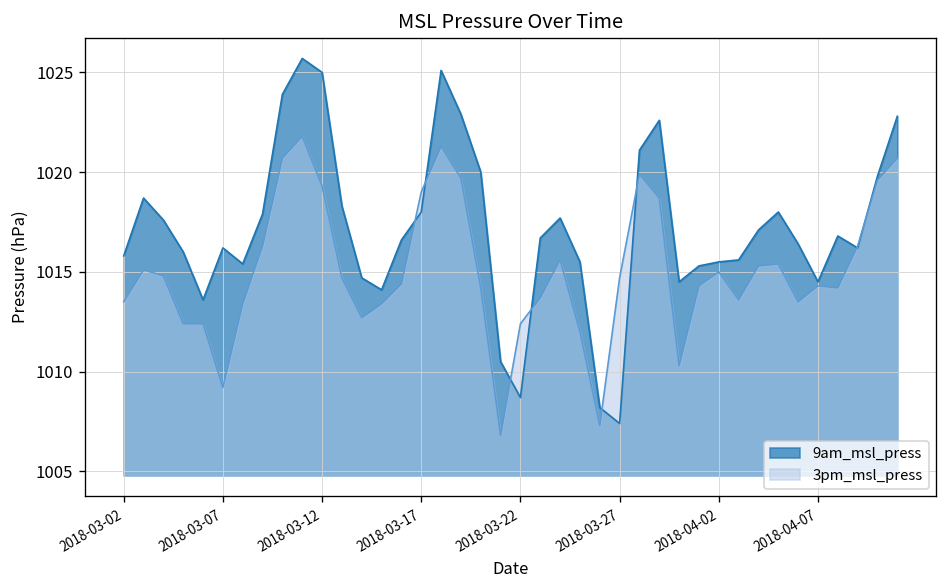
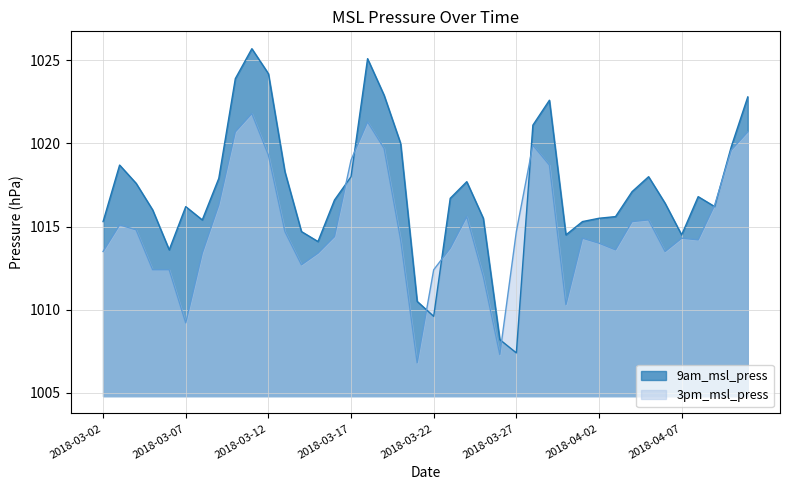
9am_msl_press, 2018-03-02: 1015.8 -> 1015.3
9am_msl_press, 2018-03-12: 1025.0 -> 1024.2
9am_msl_press, 2018-03-22: 1008.7 -> 1009.6
3pm_msl_press, 2018-04-02: 1015 -> 1014
